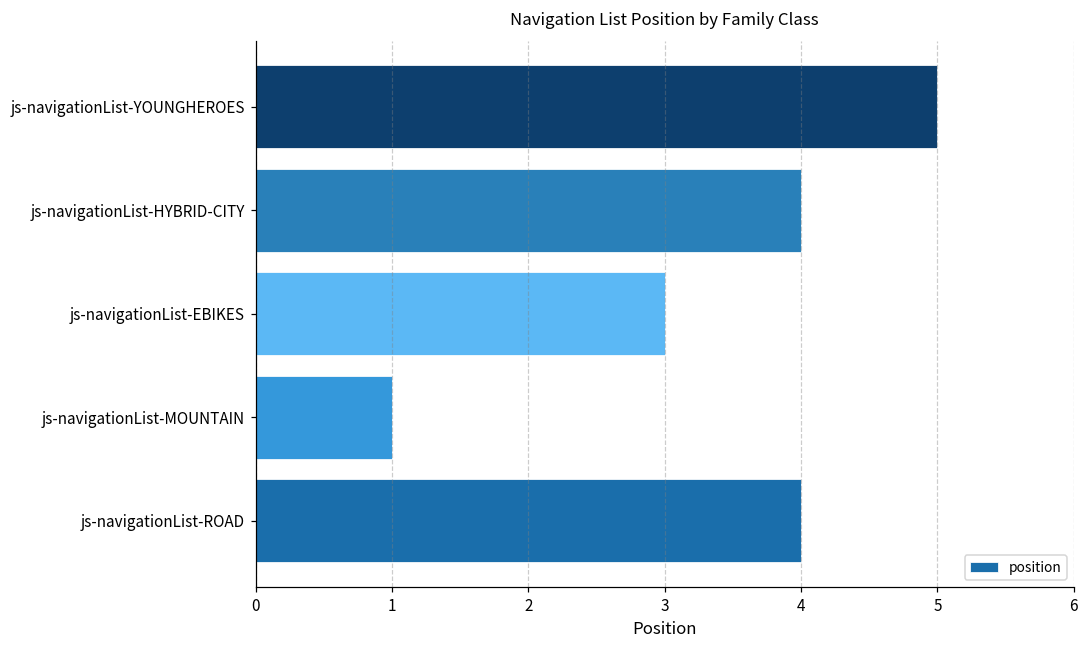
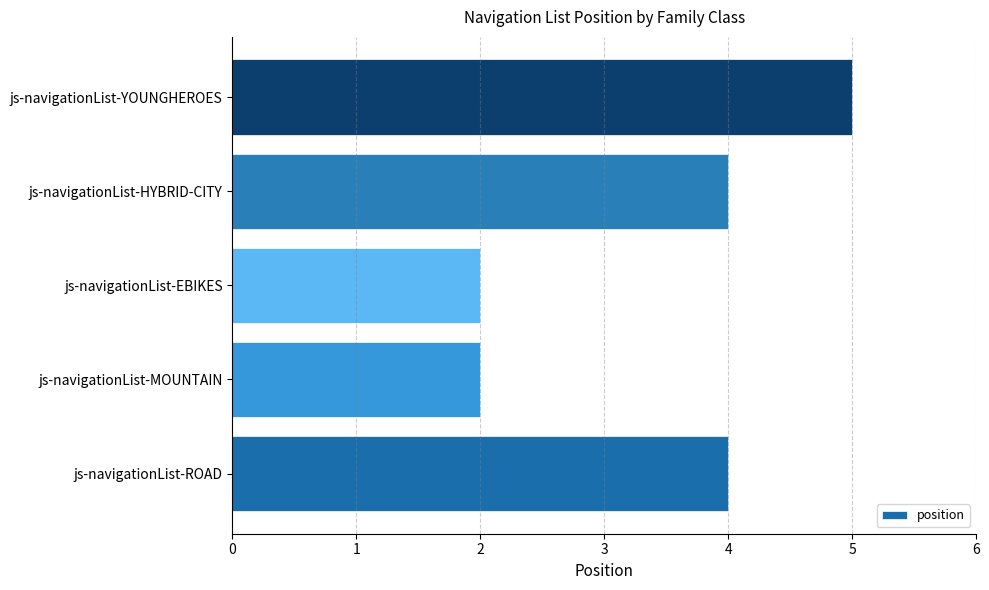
js-navigationList-EBIKES: 3 -> 2
js-navigationList-MOUNTAIN: 1 -> 2
